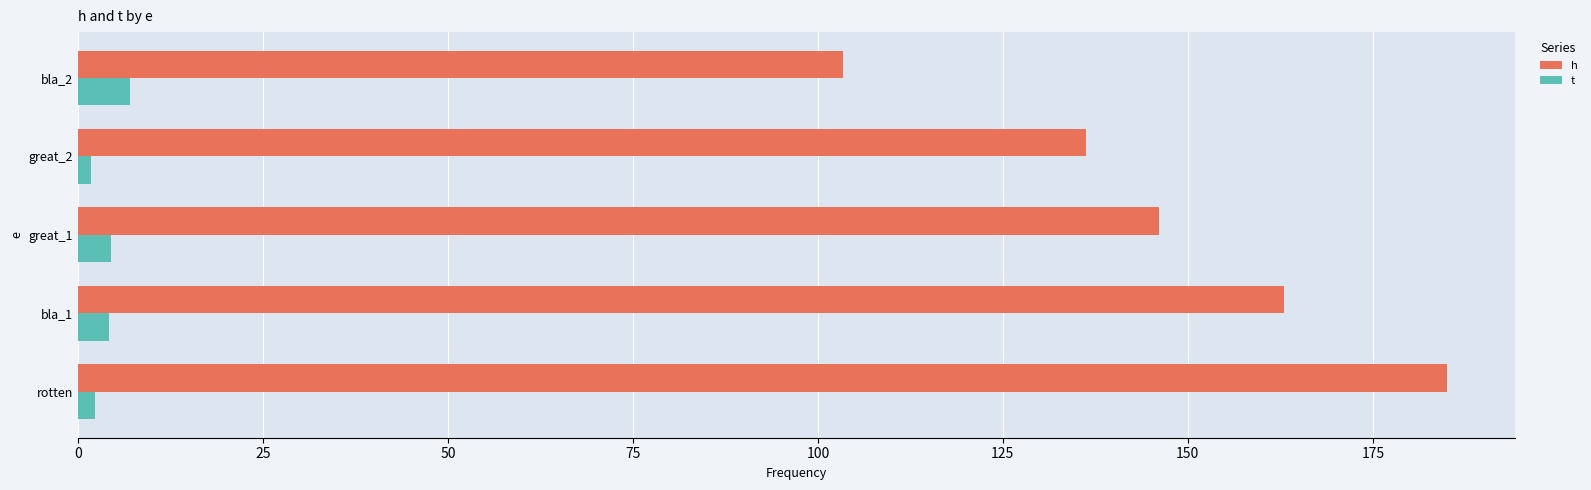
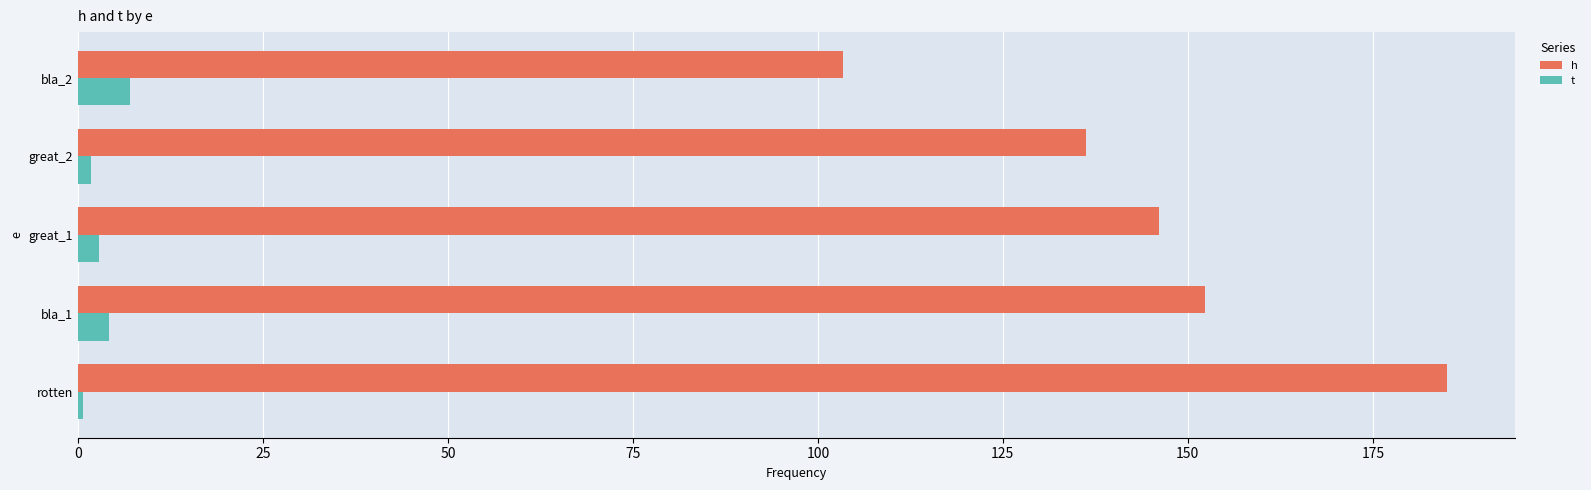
t, great_1: 5 -> 3
h, bla_1: 163 -> 152
t, rotten: 2 -> 1
